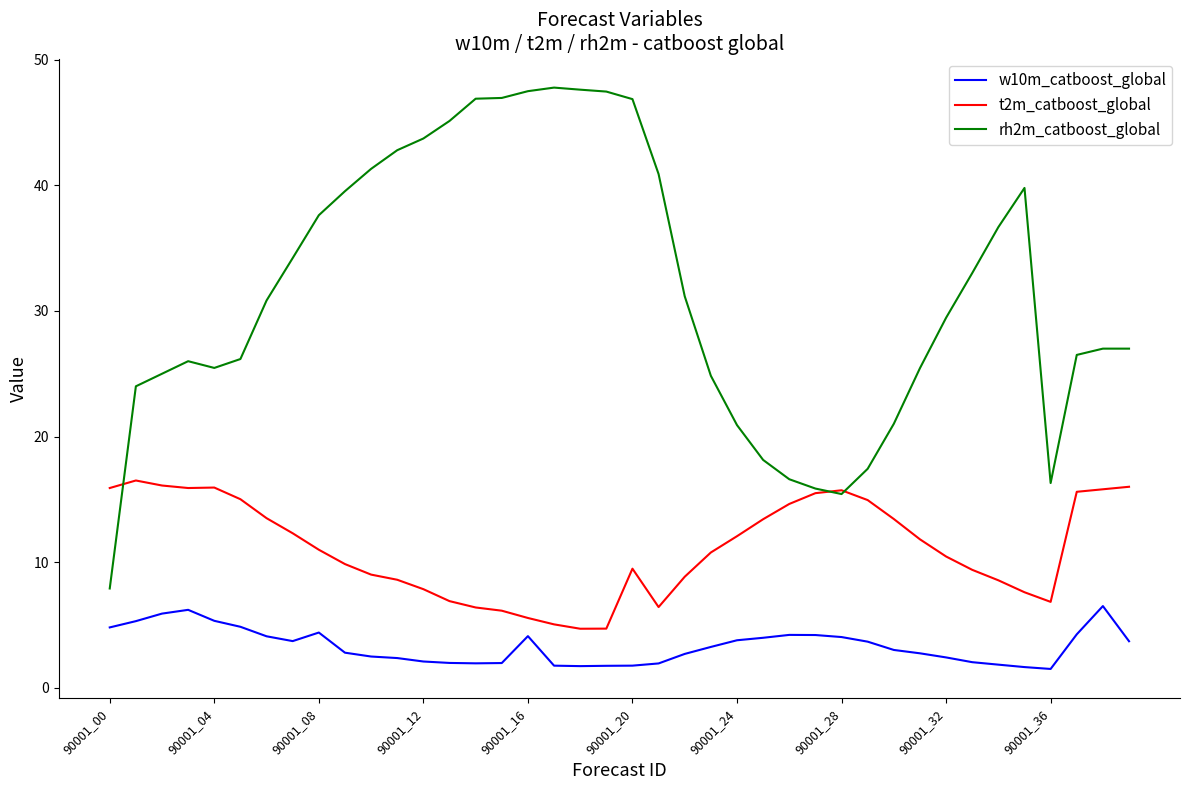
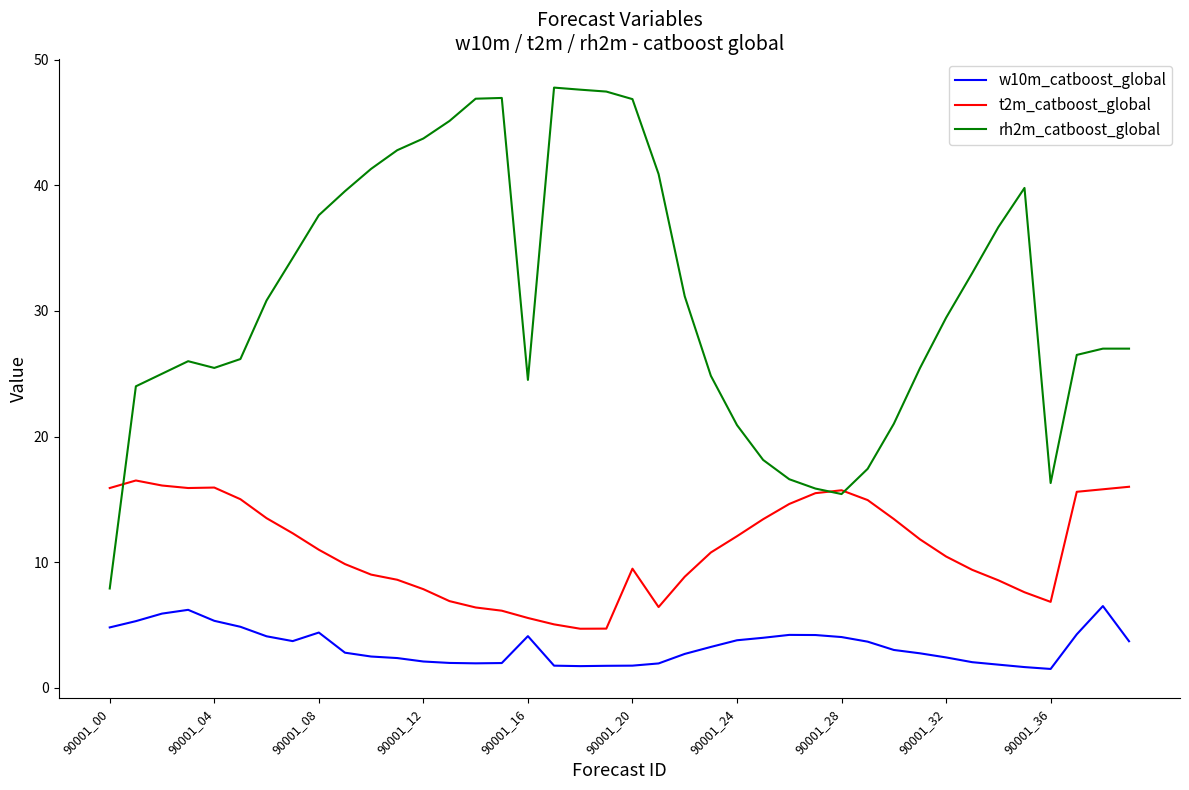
rh2m_catboost_global, 90001_16: 47.5 -> 24.5
